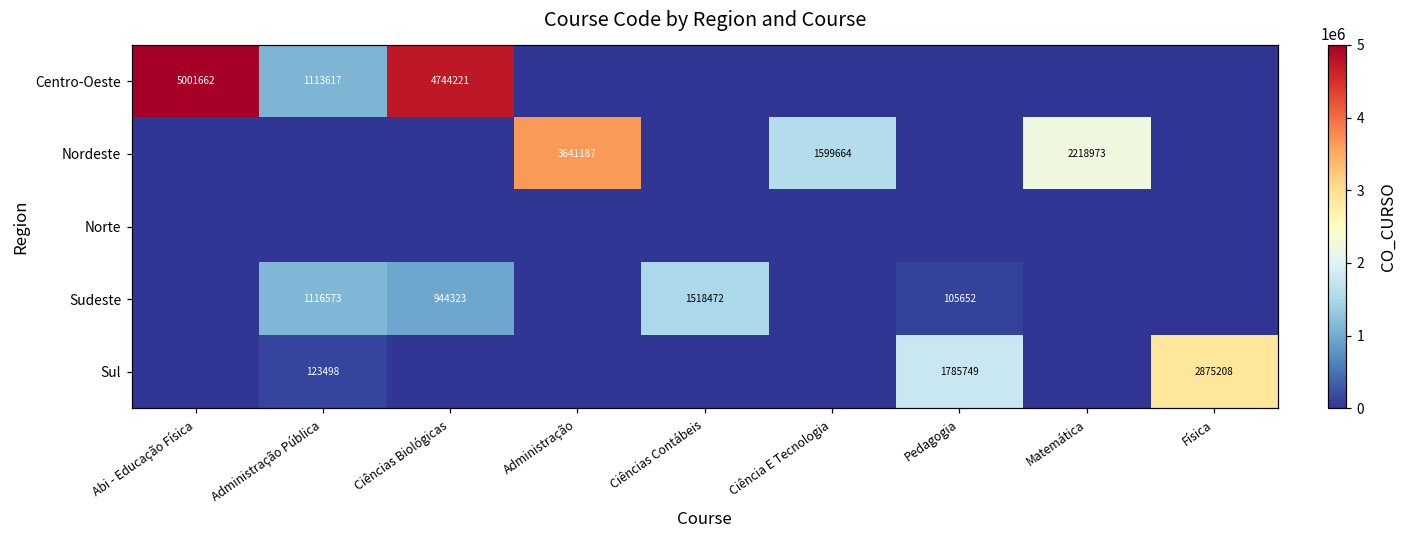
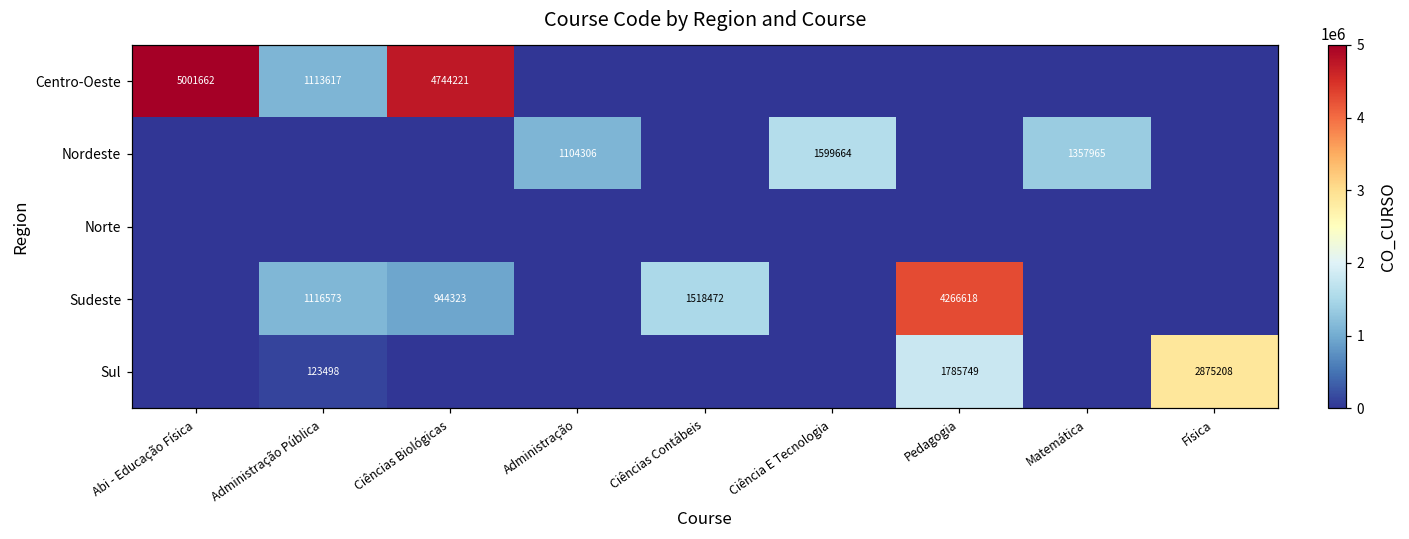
Nordeste, Administração: 3641187 -> 1104306
Nordeste, Matemática: 2218973 -> 1357965
Sudeste, Pedagogia: 105652 -> 4266618
